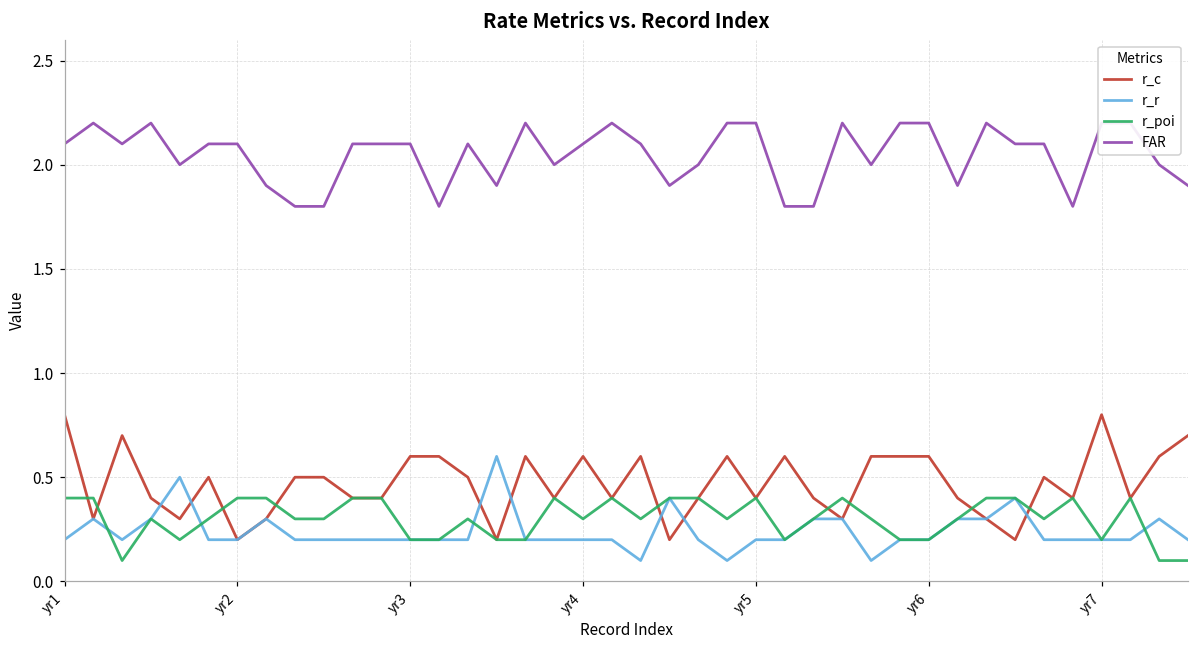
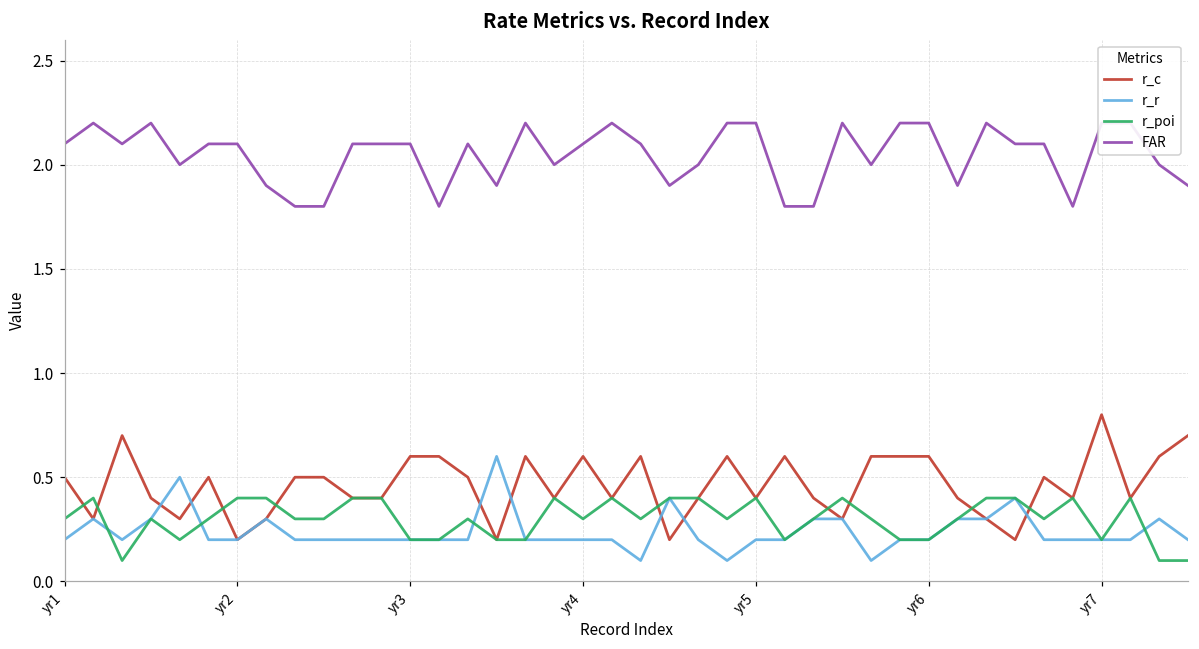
r_c, yr1: 0.8 -> 0.5
r_poi, yr1: 0.4 -> 0.3
